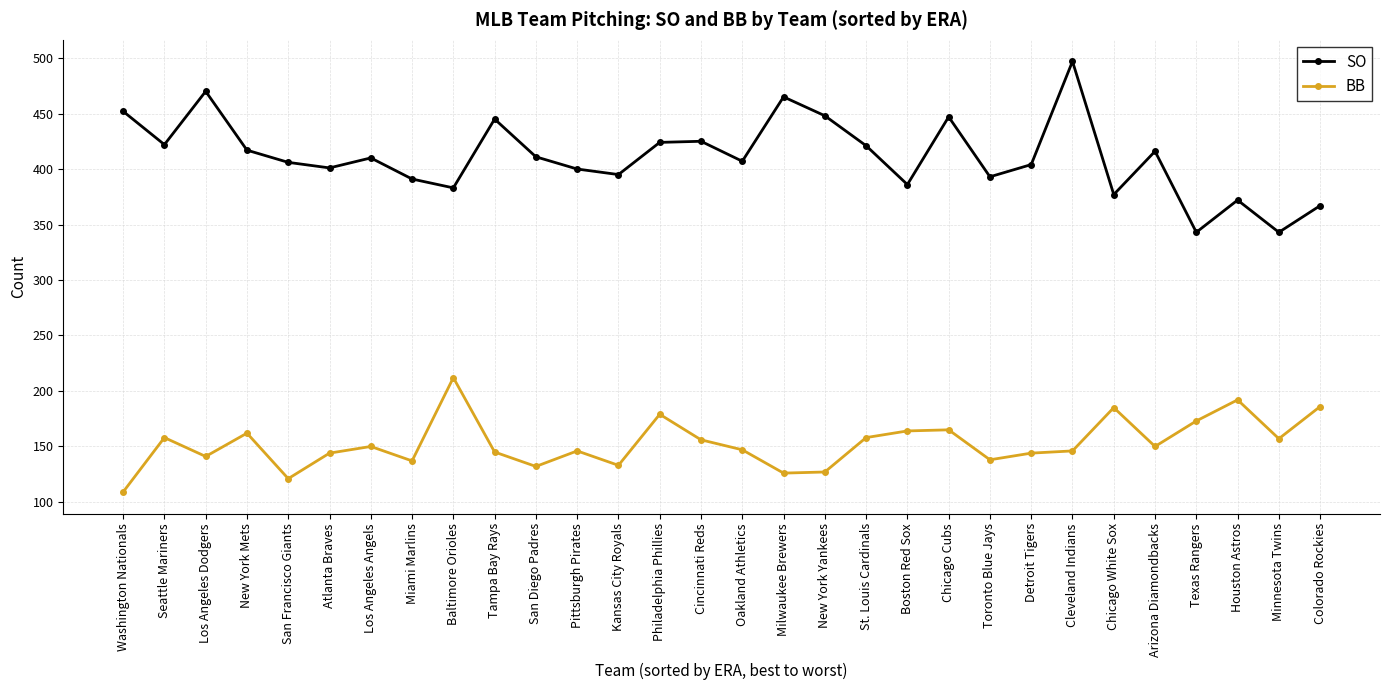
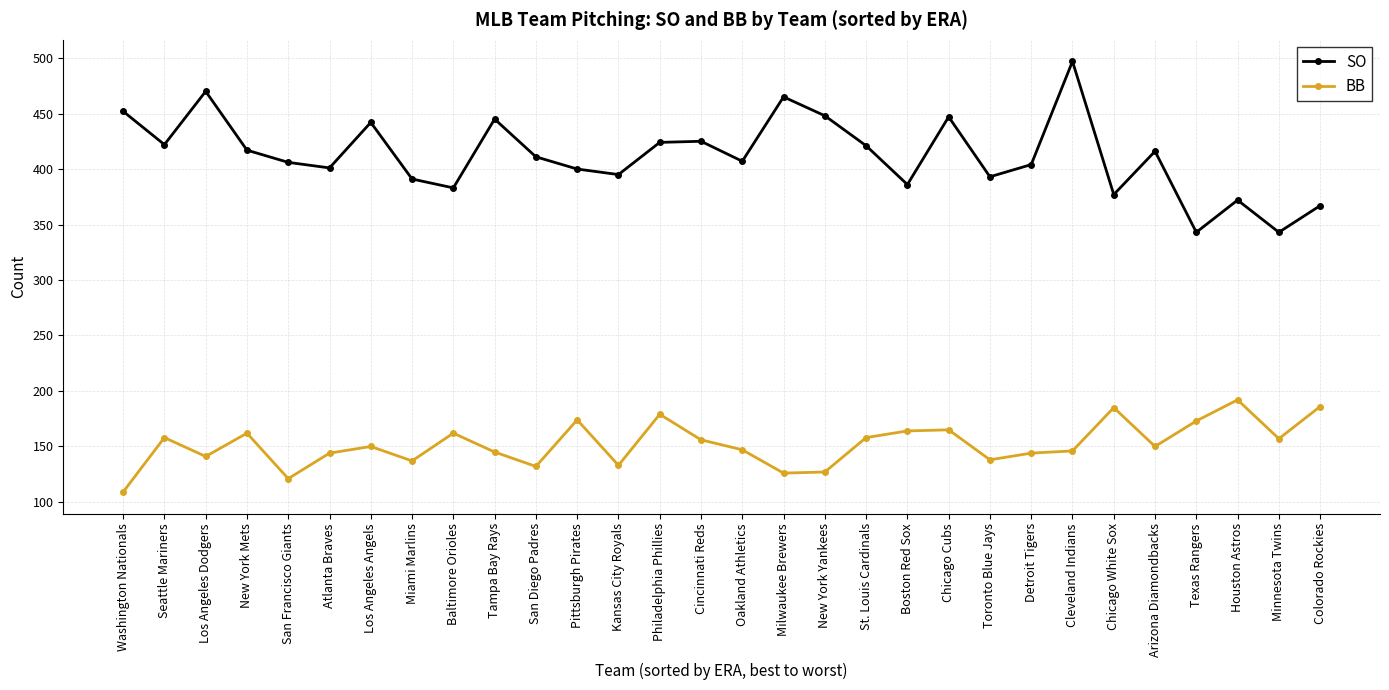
SO, Los Angeles Angels: 410 -> 442
BB, Baltimore Orioles: 212 -> 162
BB, Pittsburgh Pirates: 146 -> 174
